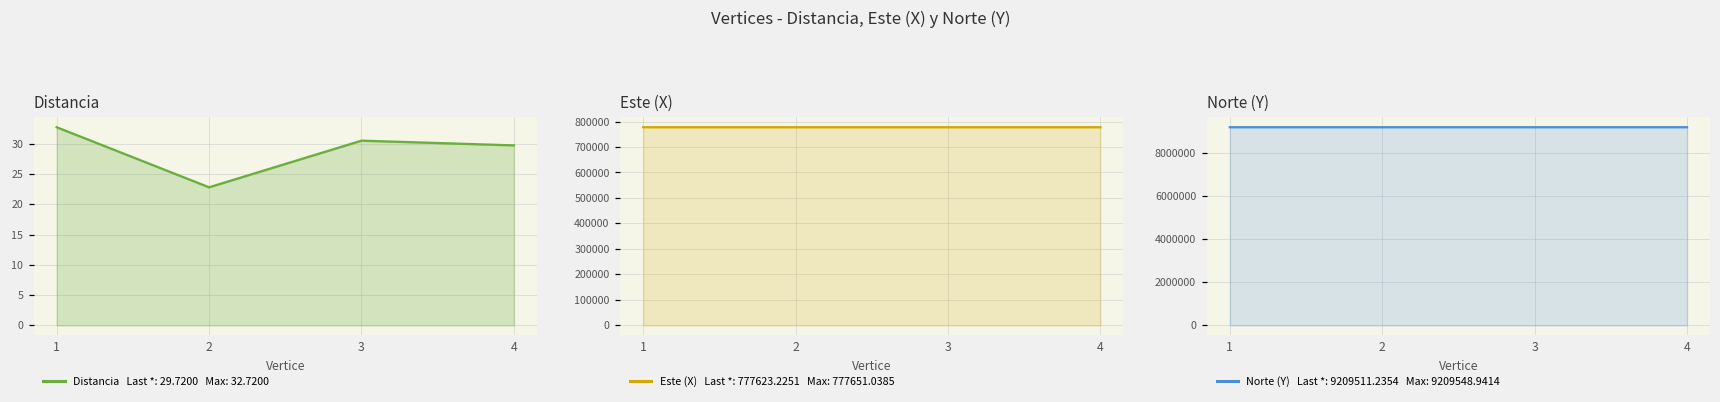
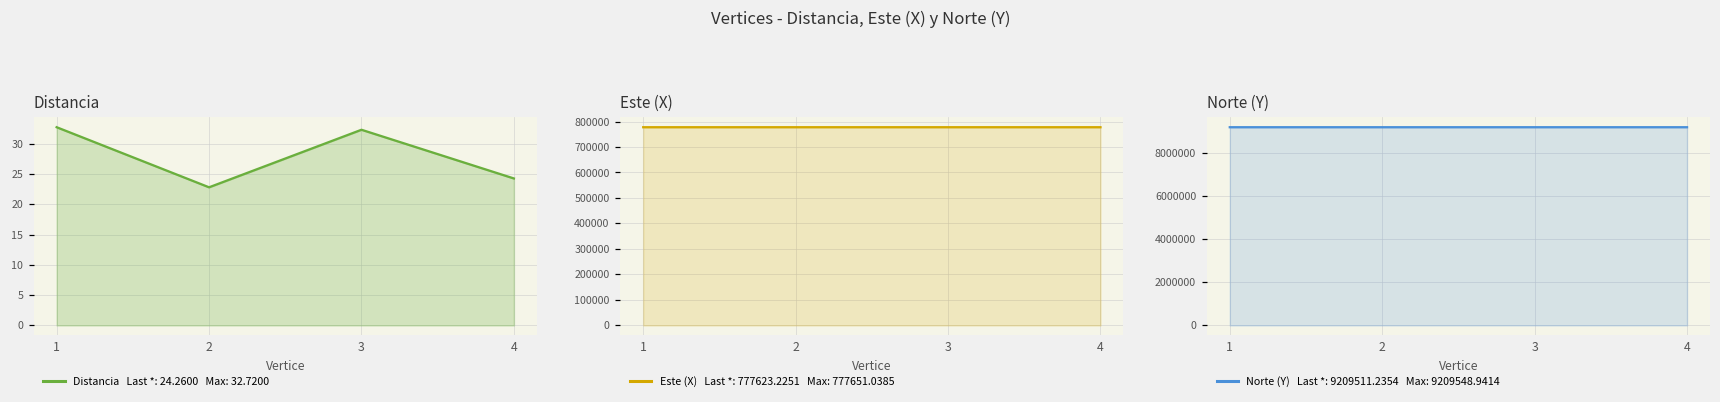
Distancia, 3: 31 -> 32
Distancia, 4: 29.7200 -> 24.2600
